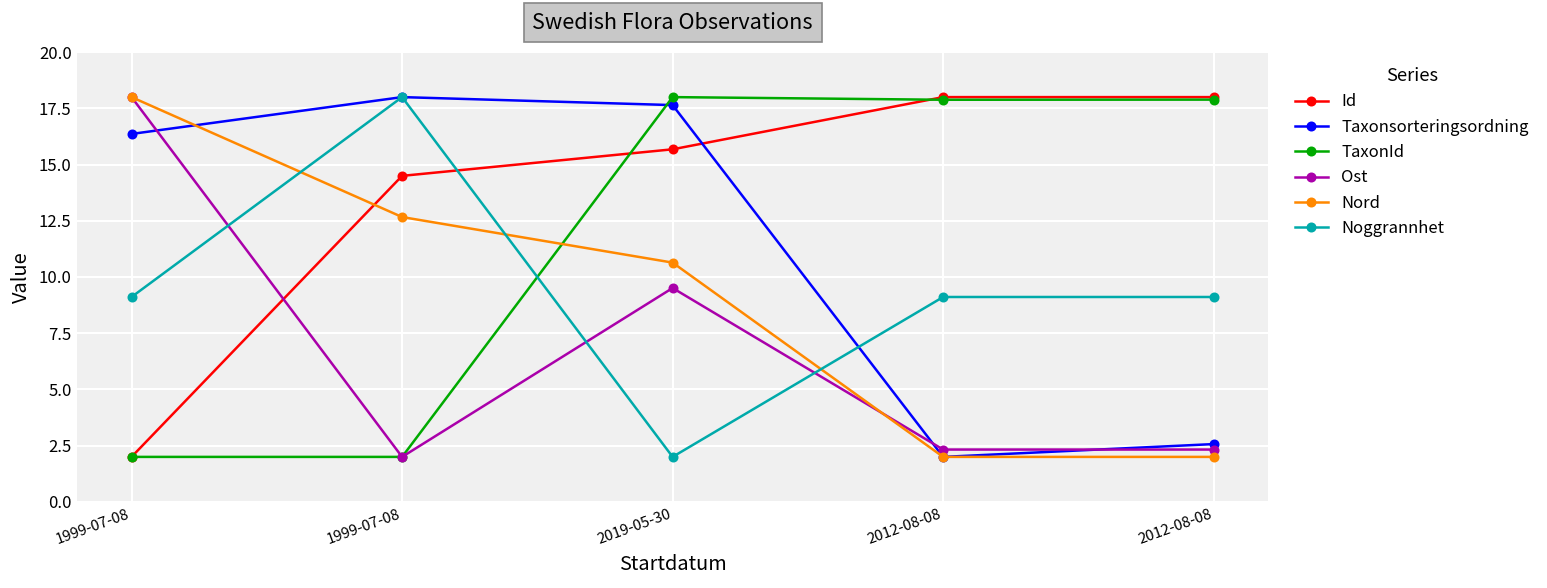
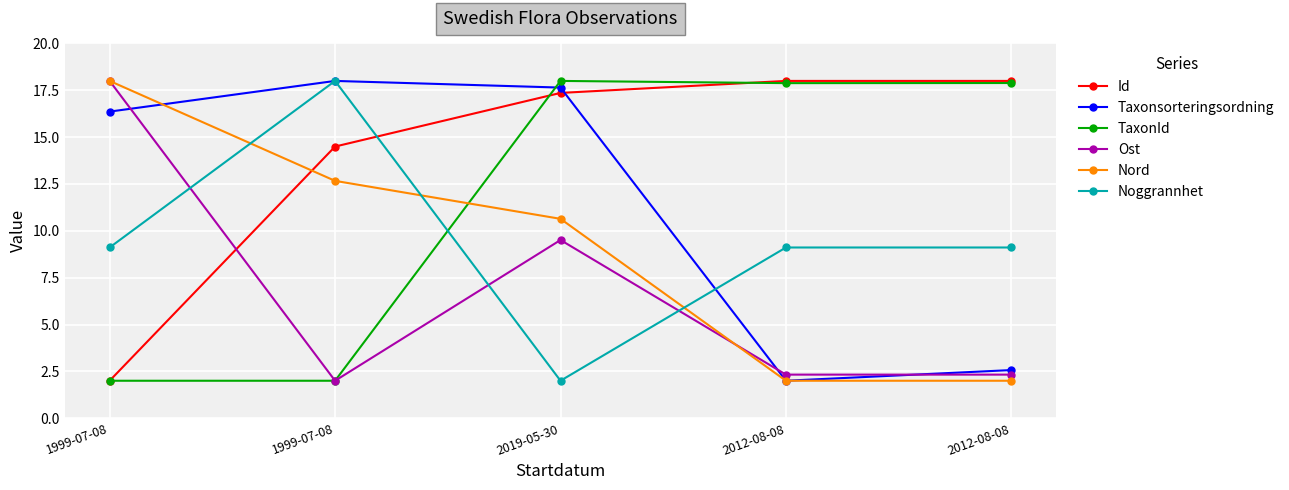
Id, 2019-05-30: 15.7 -> 17.4
